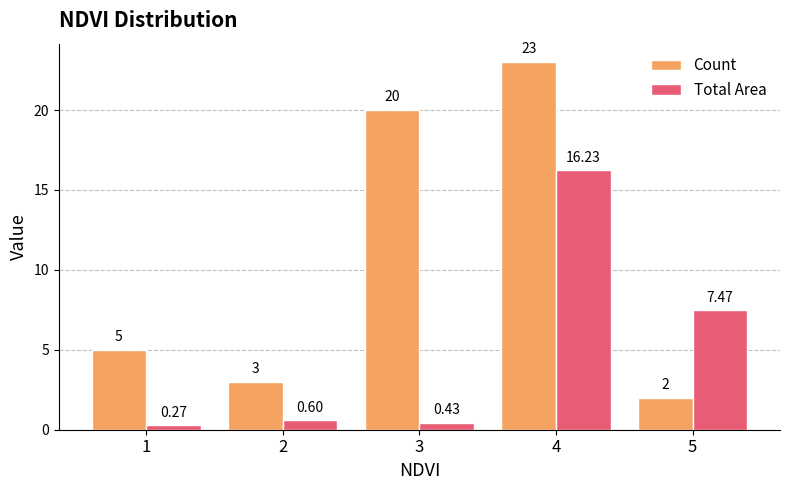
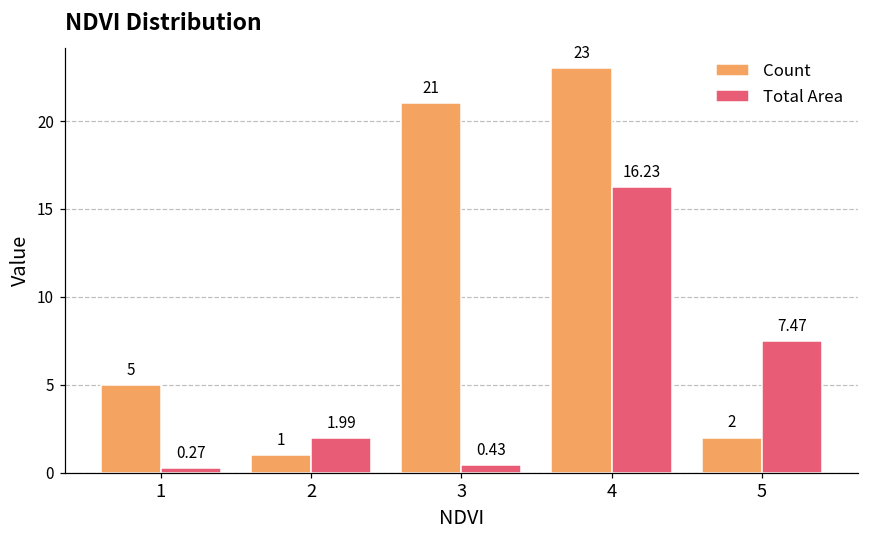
Count, 2: 3 -> 1
Total Area, 2: 0.60 -> 1.99
Count, 3: 20 -> 21
